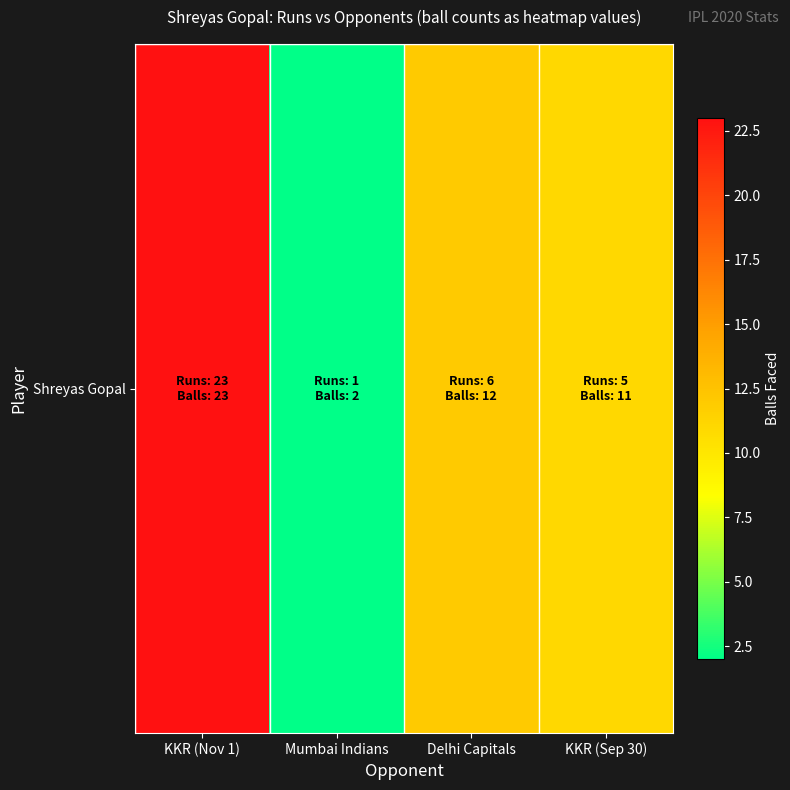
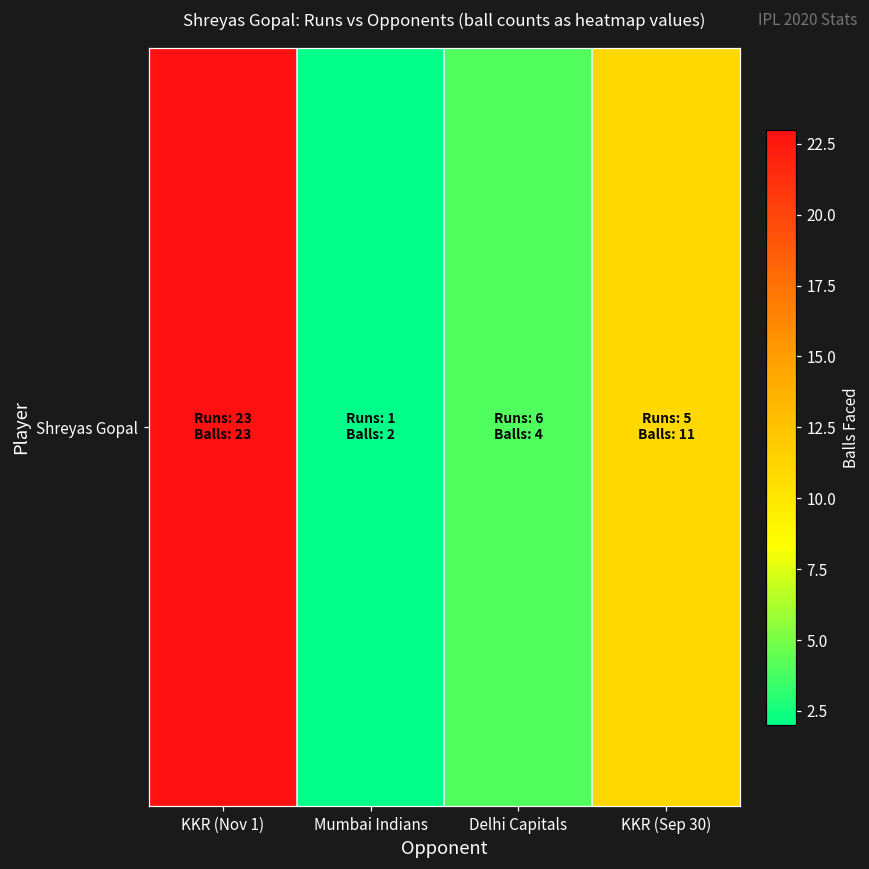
Shreyas Gopal, Delhi Capitals: 12 -> 4
